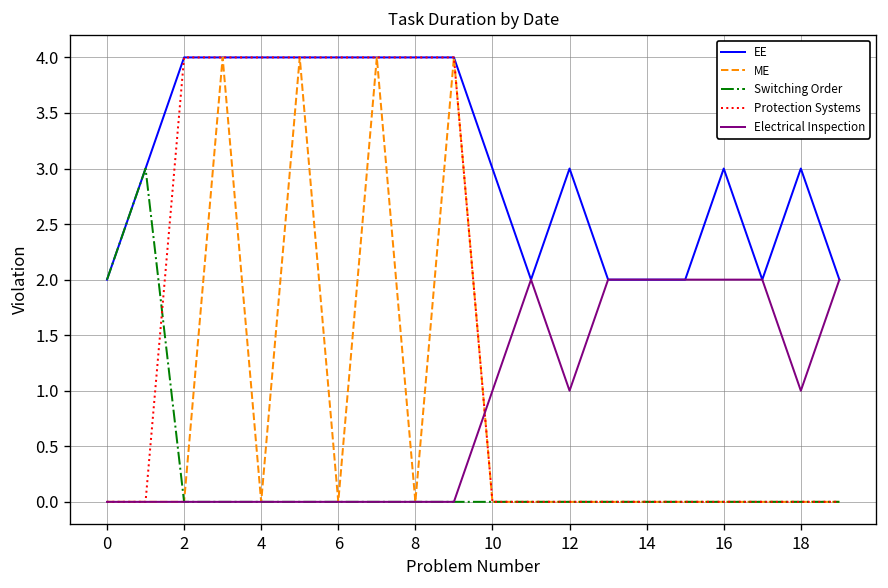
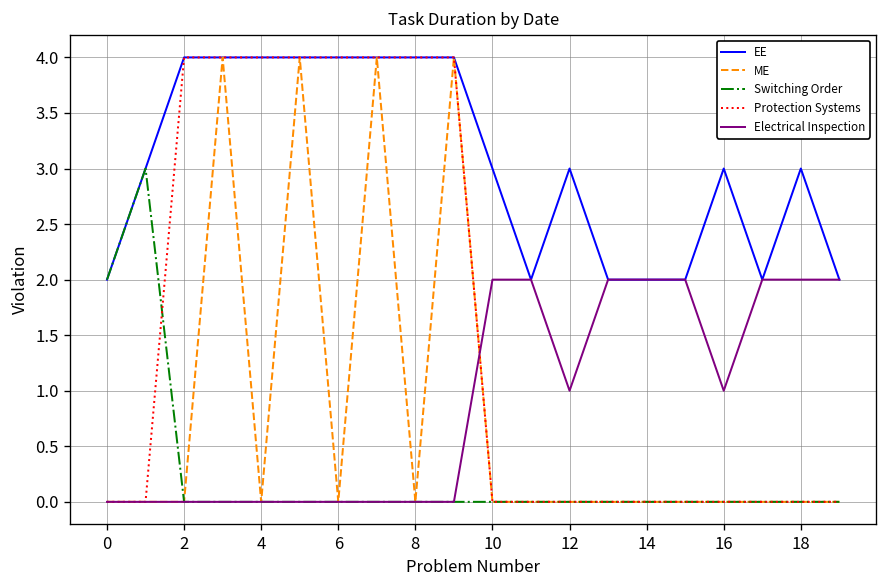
Electrical Inspection, 10: 1 -> 2
Electrical Inspection, 16: 2 -> 1
Electrical Inspection, 18: 1 -> 2
